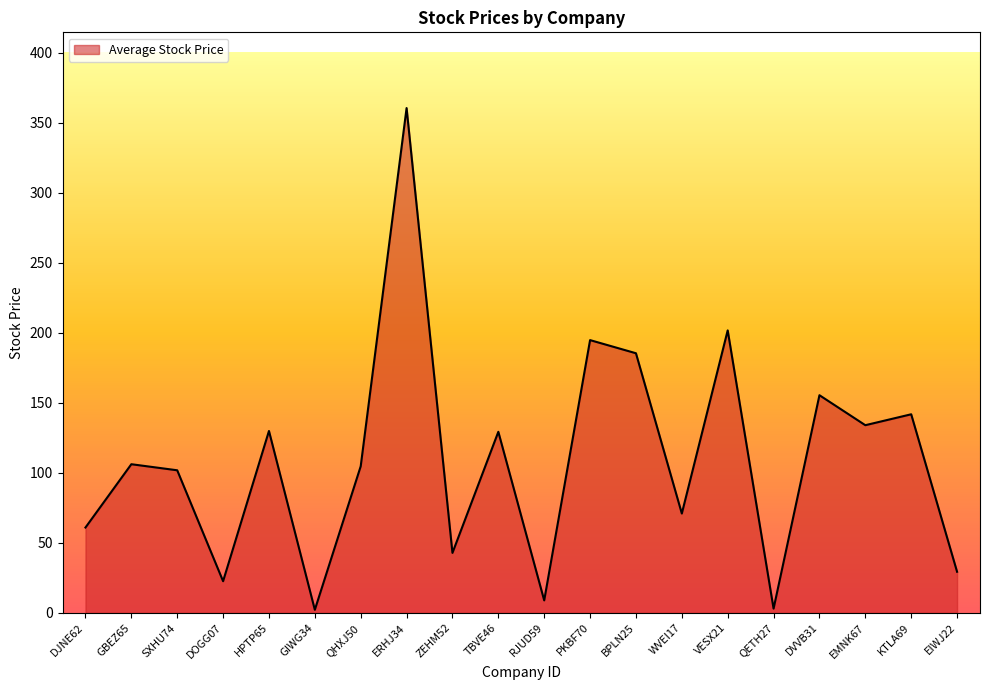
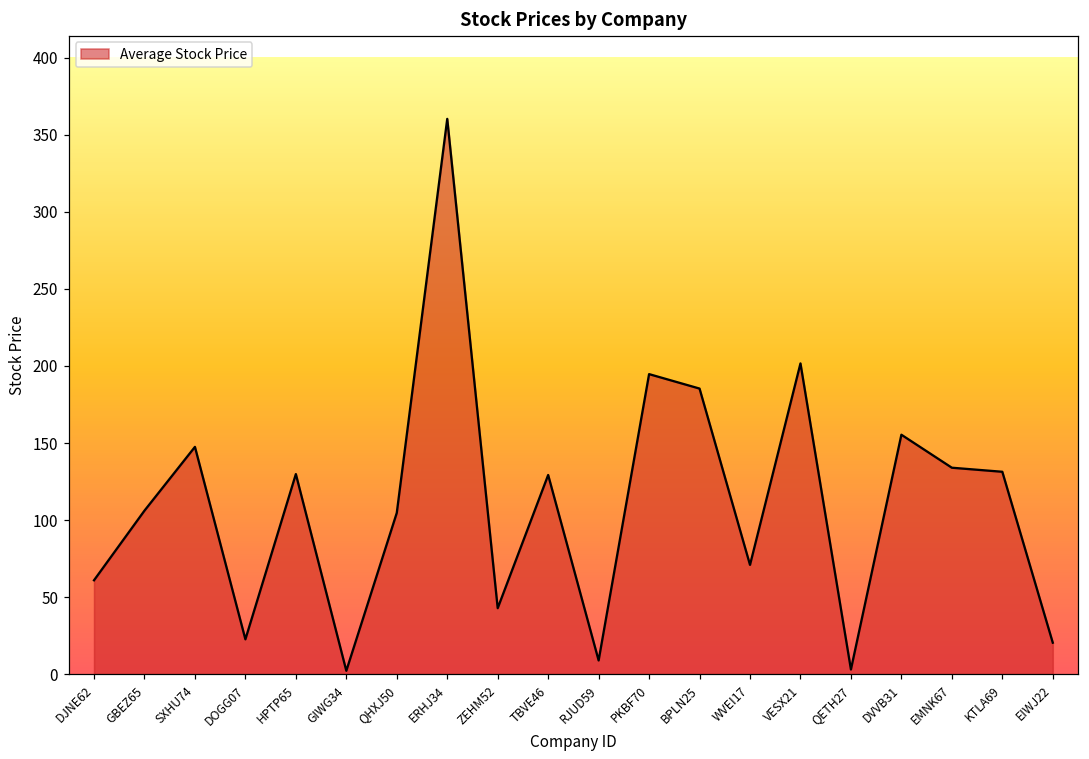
SXHU74: 102 -> 148
KTLA69: 142 -> 131
EIWJ22: 29 -> 20
